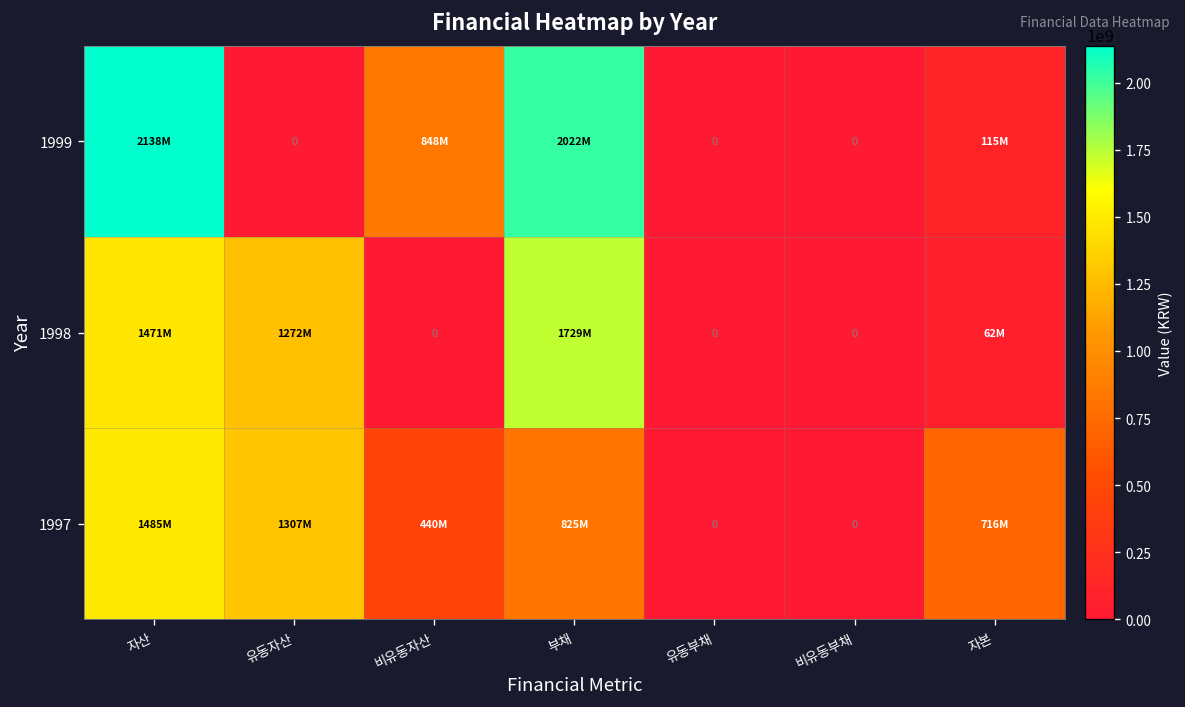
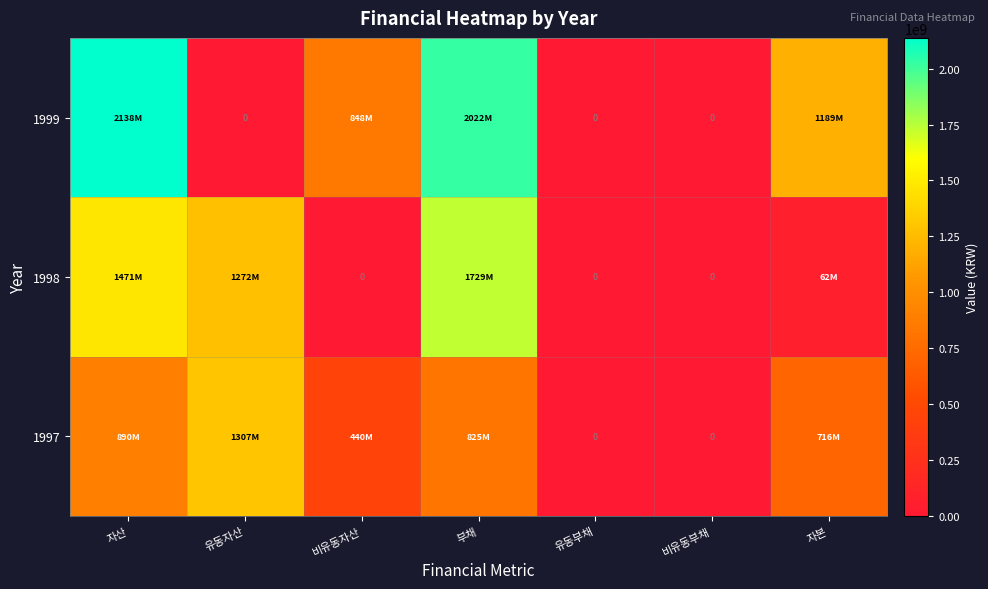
1999, 자본: 115M -> 1189M
1997, 자산: 1485M -> 890M
